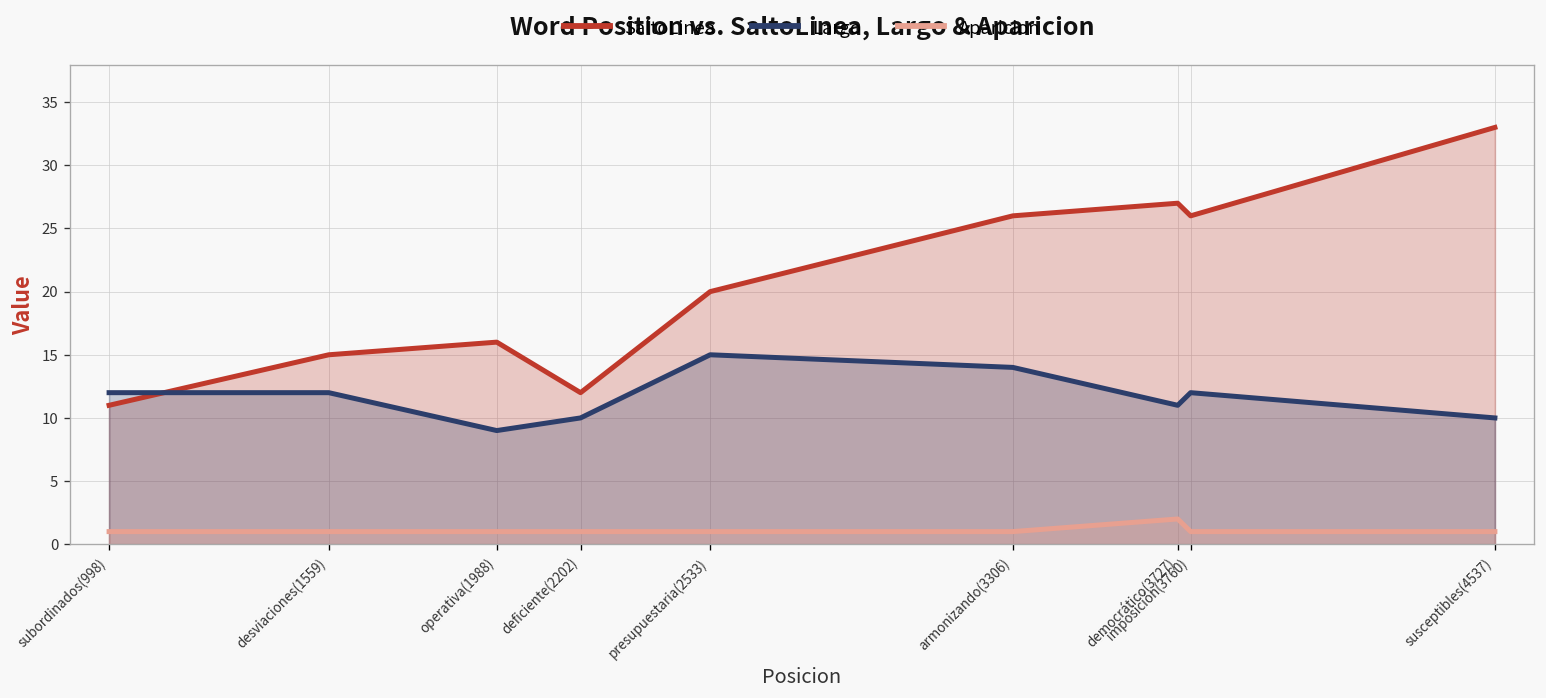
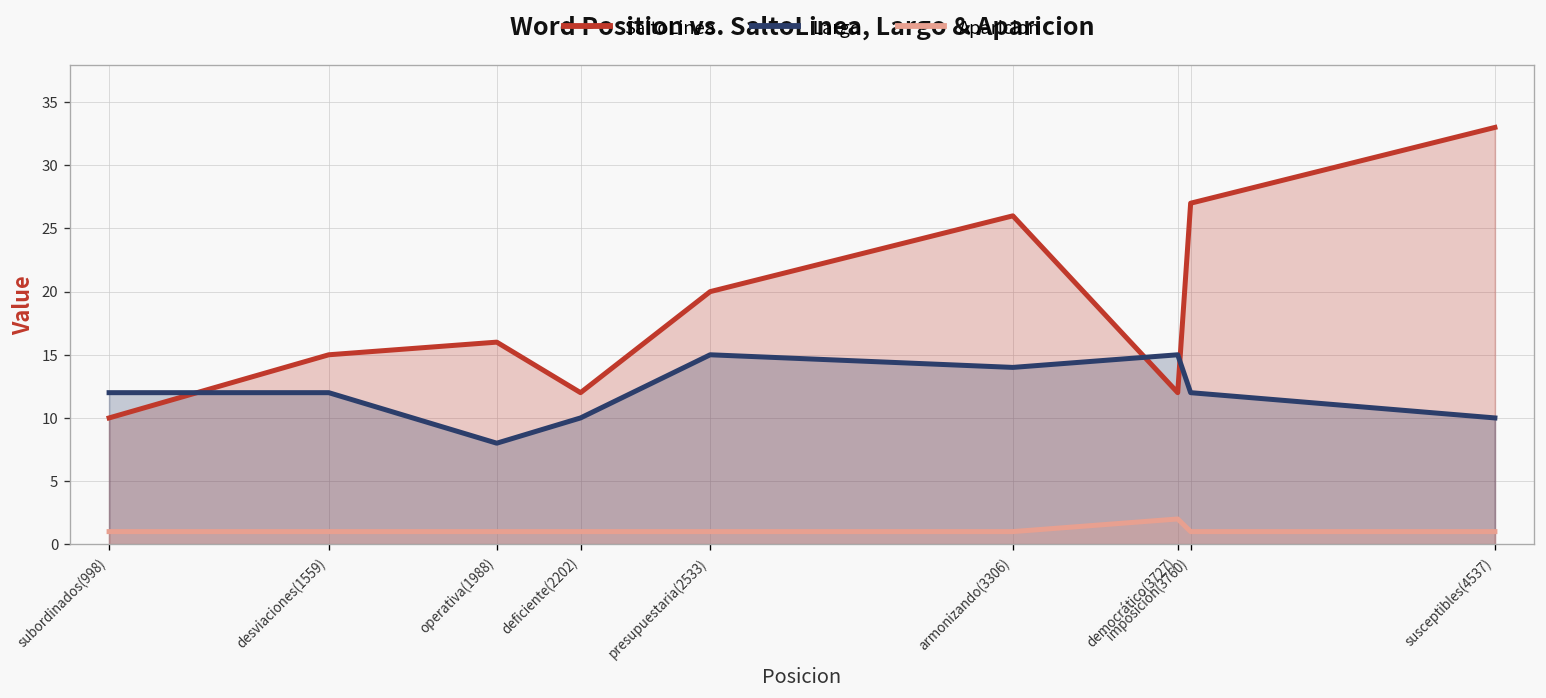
SaltoLinea, subordinados(998): 11 -> 10
Largo, operativa(1988): 9 -> 8
SaltoLinea, democrático(3727): 27 -> 12
Largo, democrático(3727): 11 -> 15
SaltoLinea, imposición(3760): 26 -> 27
